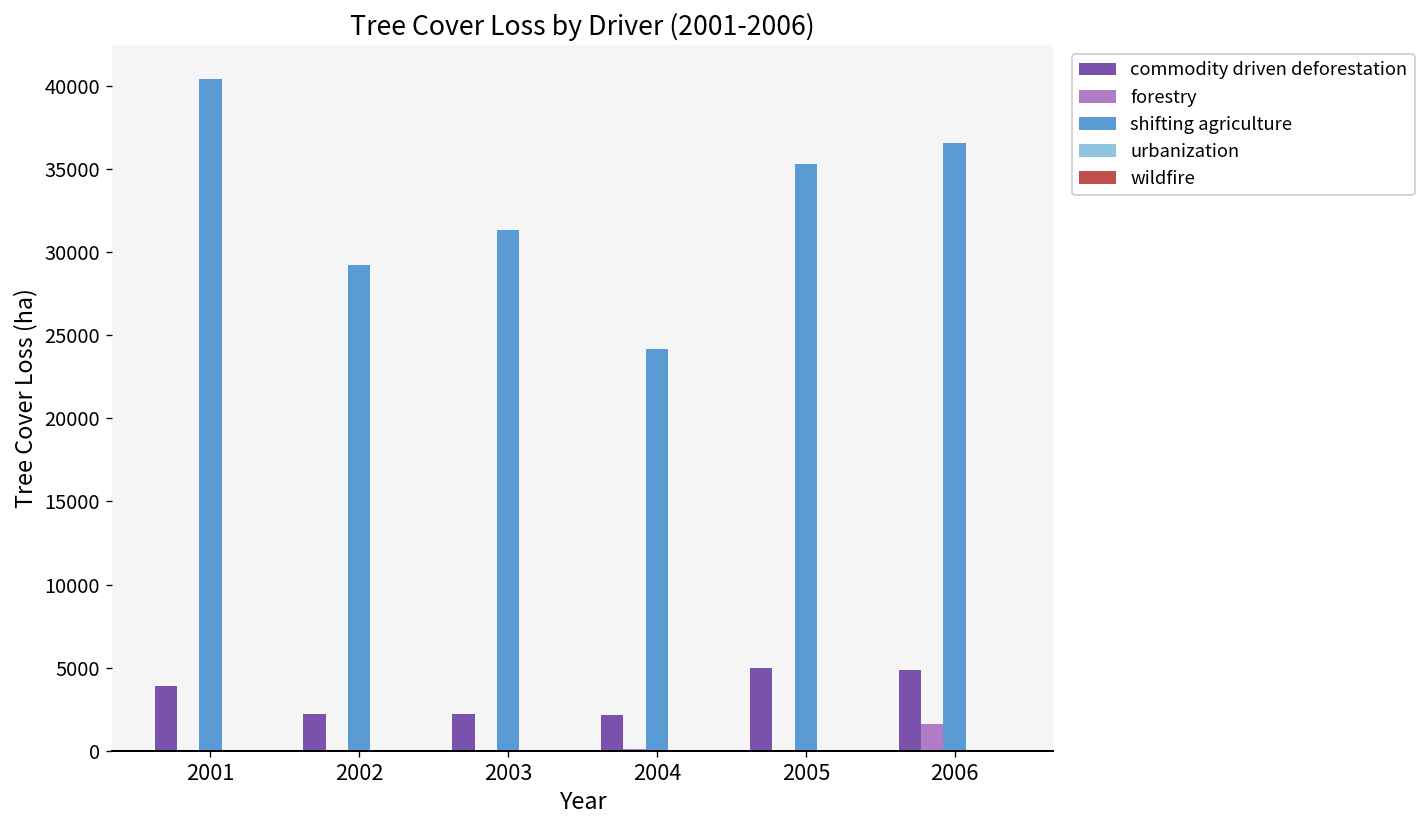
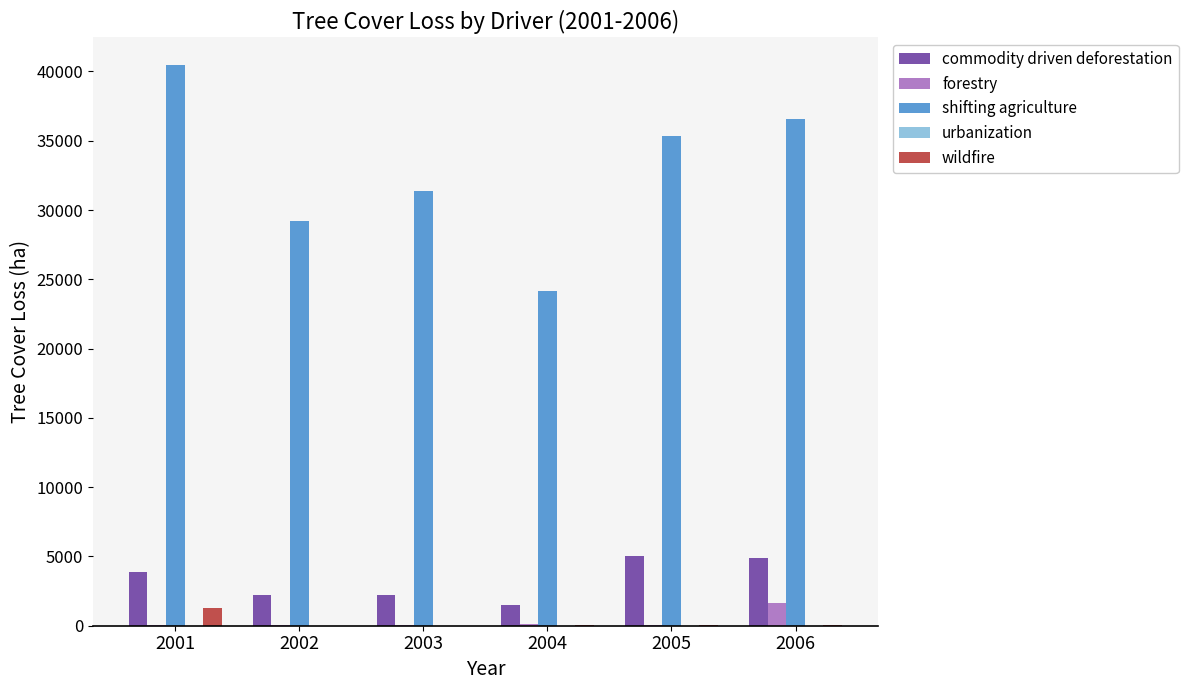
wildfire, 2001: 0 -> 1300
commodity driven deforestation, 2004: 2100 -> 1500
